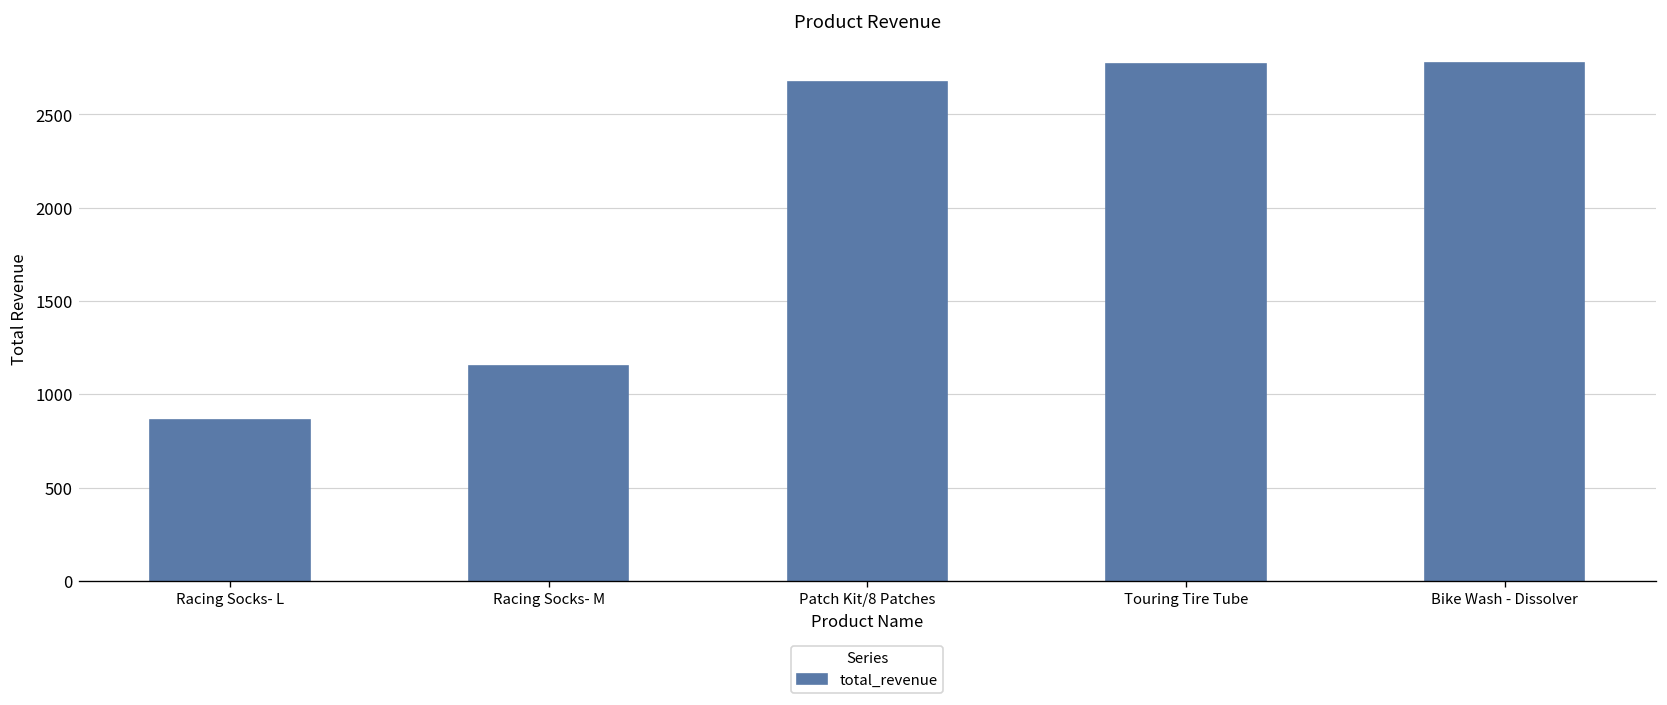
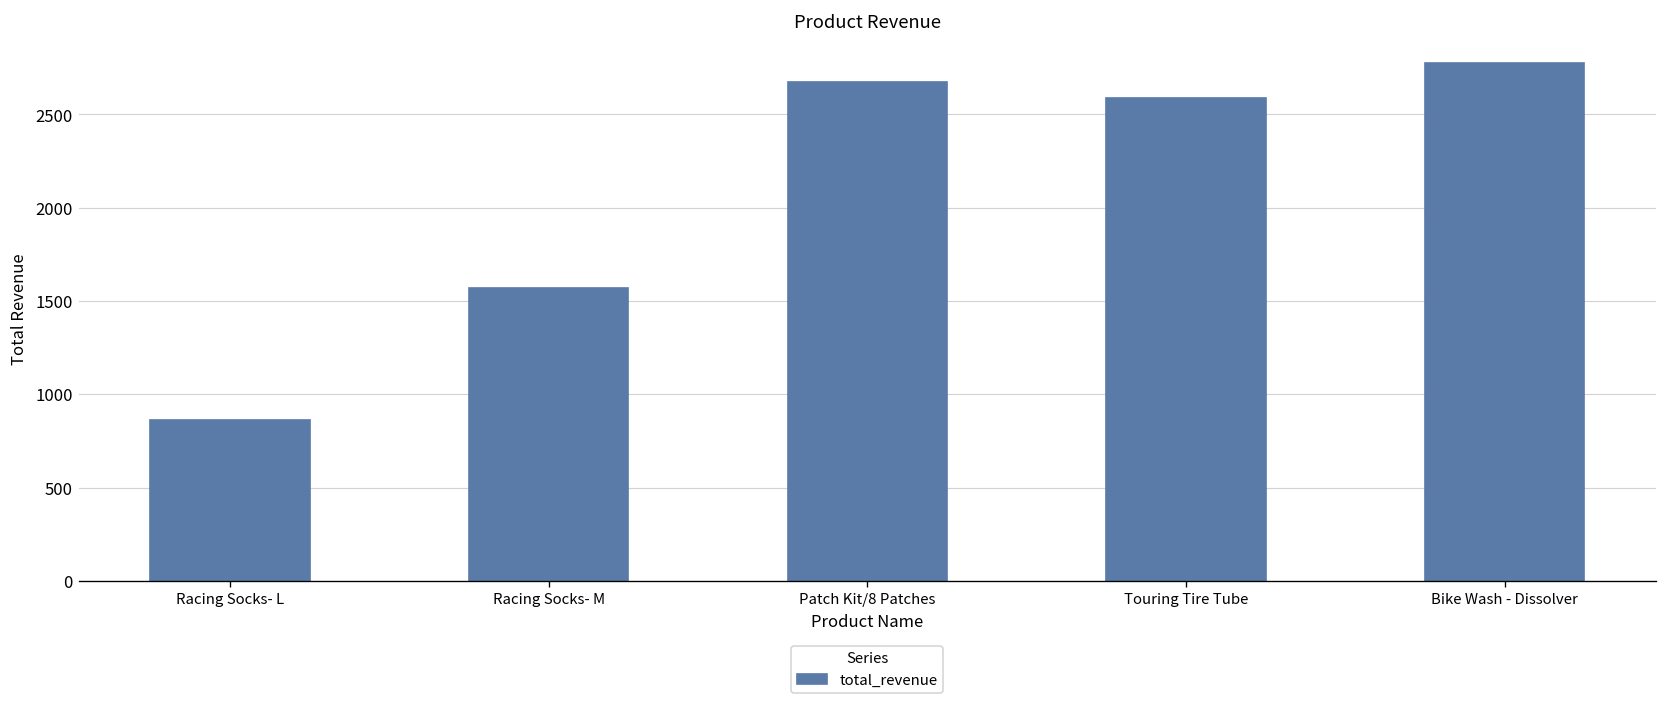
Racing Socks- M: 1150 -> 1570
Touring Tire Tube: 2770 -> 2590
